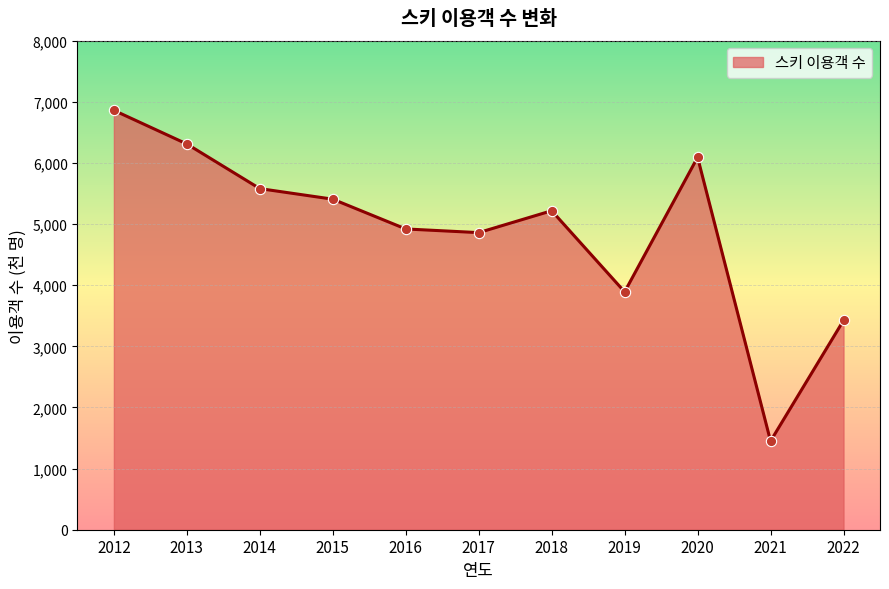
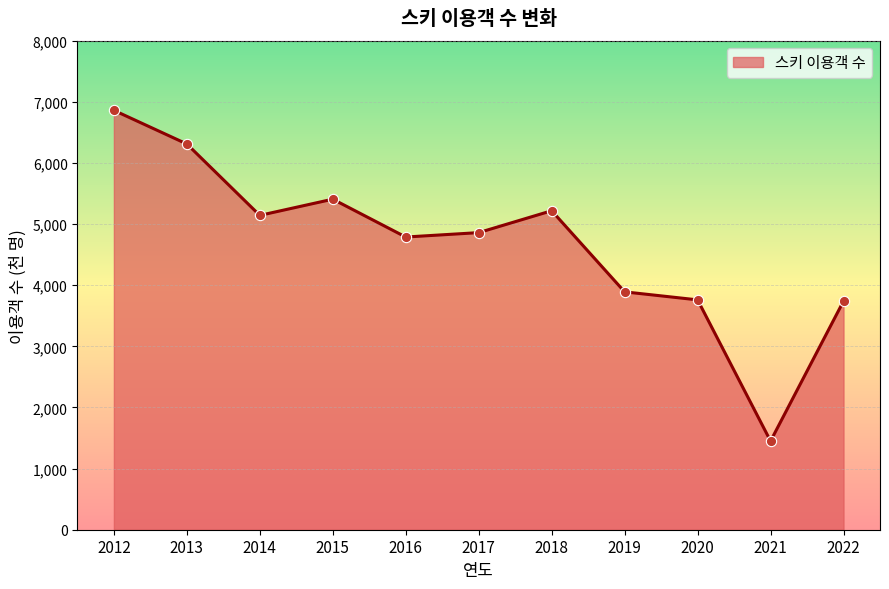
2014: 5,600 -> 5,100
2016: 4,900 -> 4,800
2020: 6,100 -> 3,800
2022: 3,400 -> 3,700
